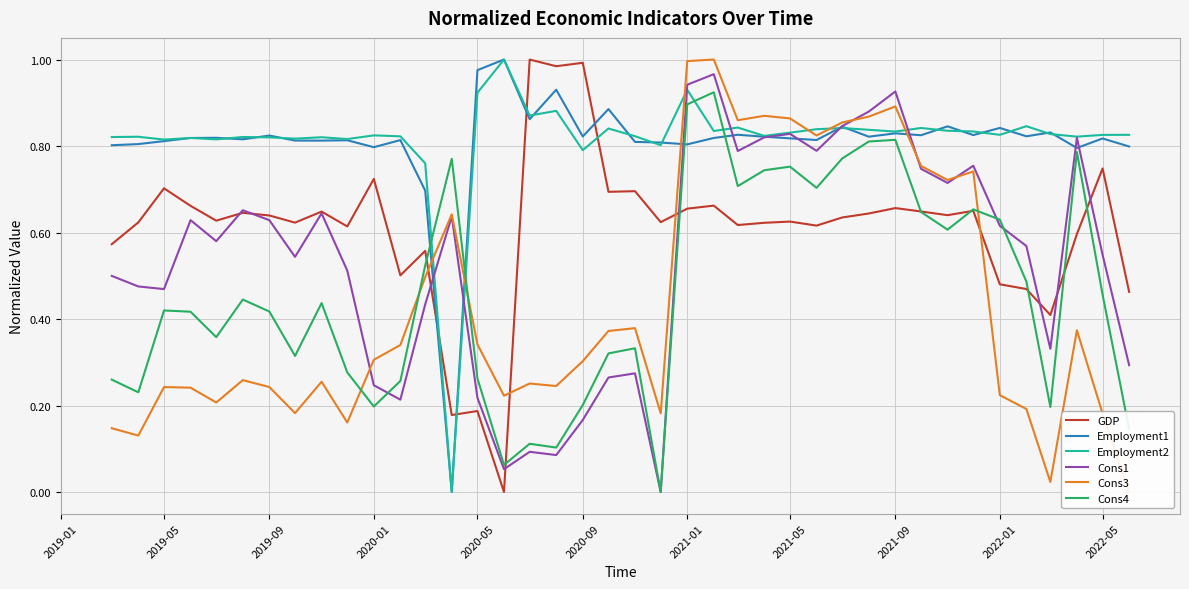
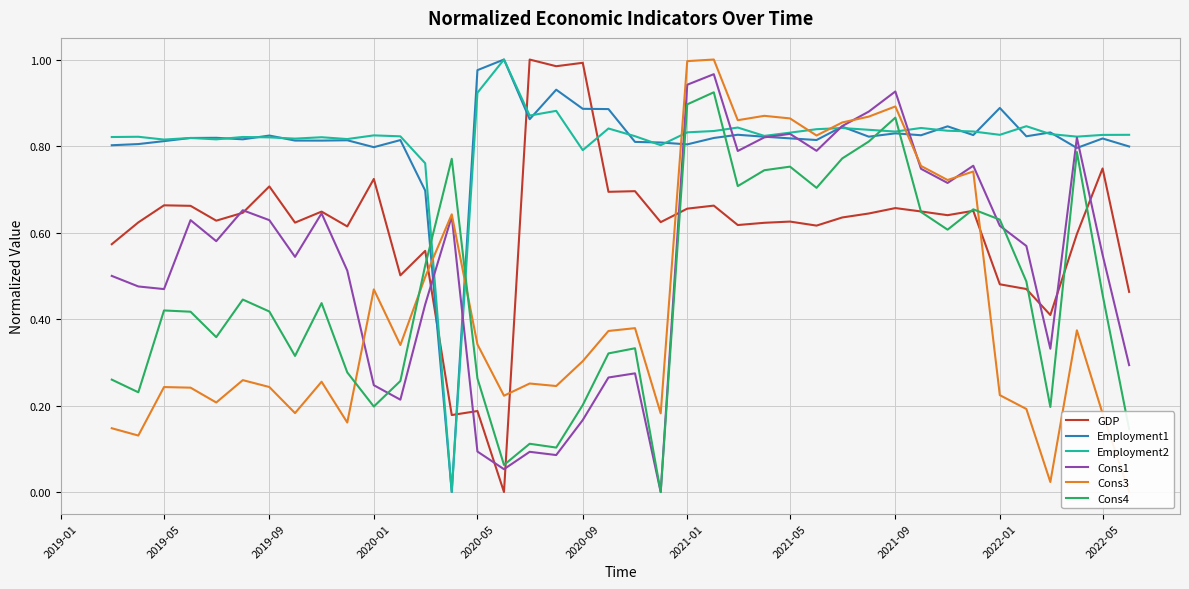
GDP, 2019-05: 0.70 -> 0.66
GDP, 2019-09: 0.64 -> 0.71
Cons3, 2020-01: 0.31 -> 0.47
Cons1, 2020-05: 0.22 -> 0.09
Employment1, 2020-09: 0.82 -> 0.89
Employment2, 2021-01: 0.93 -> 0.83
Cons4, 2021-09: 0.81 -> 0.87
Employment1, 2022-01: 0.84 -> 0.89
